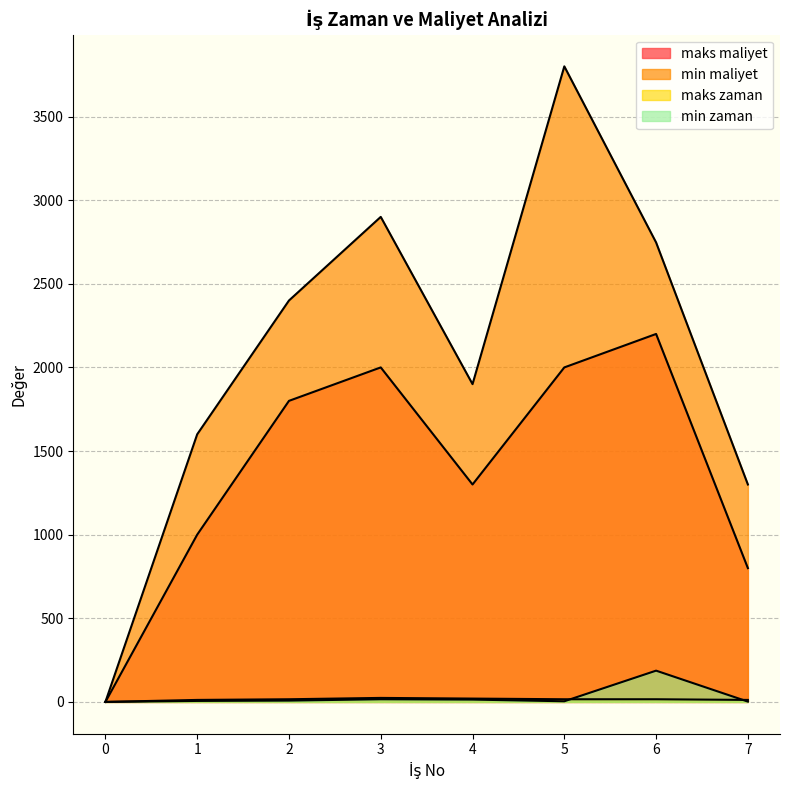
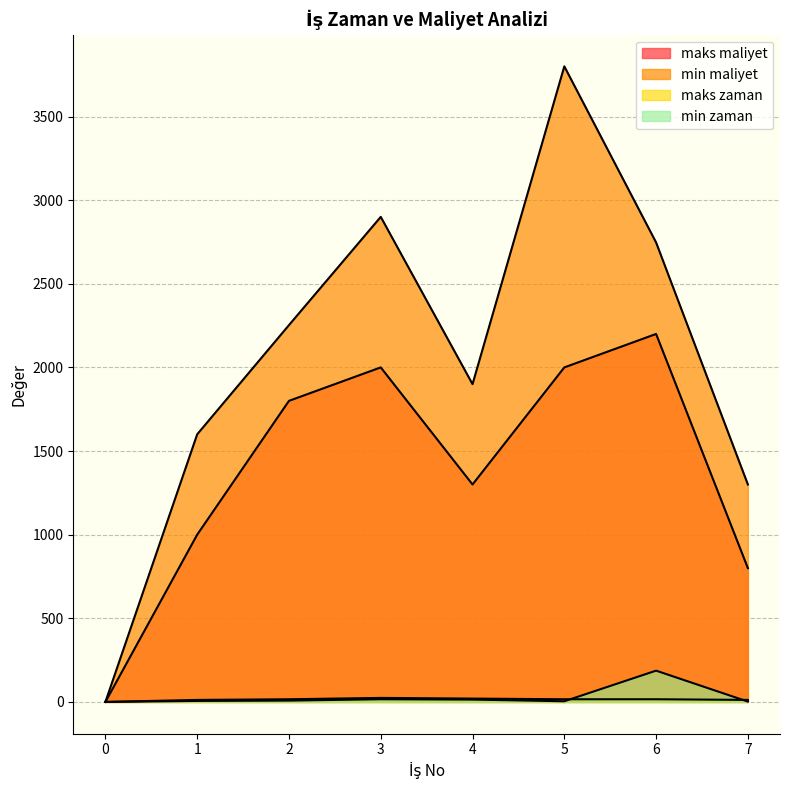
min maliyet, 2: 2400 -> 2250
